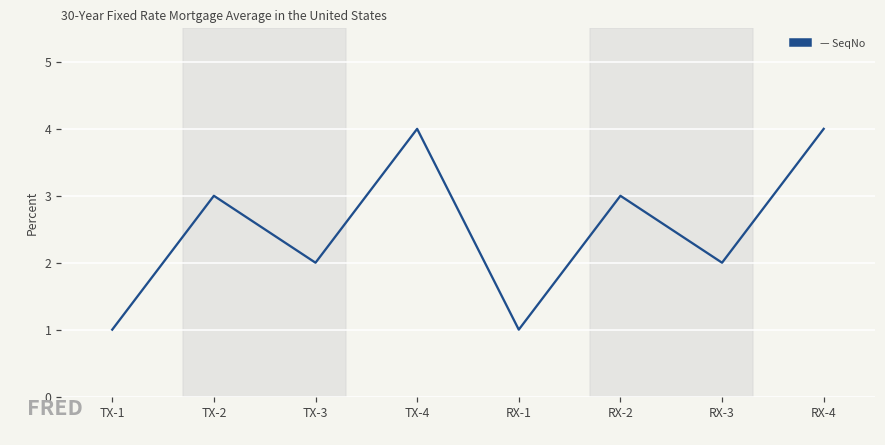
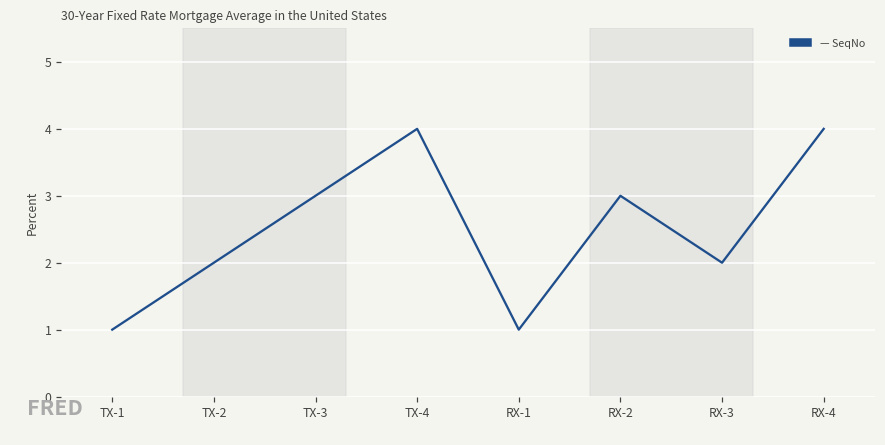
TX-2: 3 -> 2
TX-3: 2 -> 3
